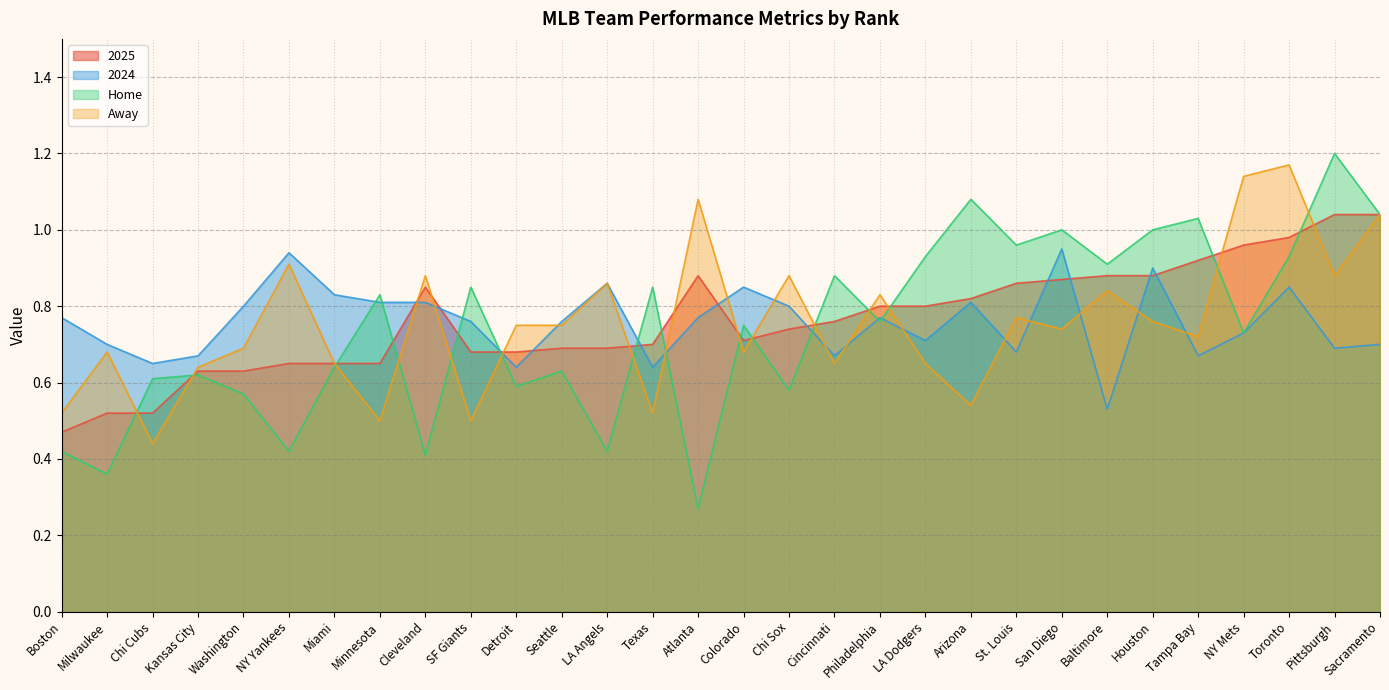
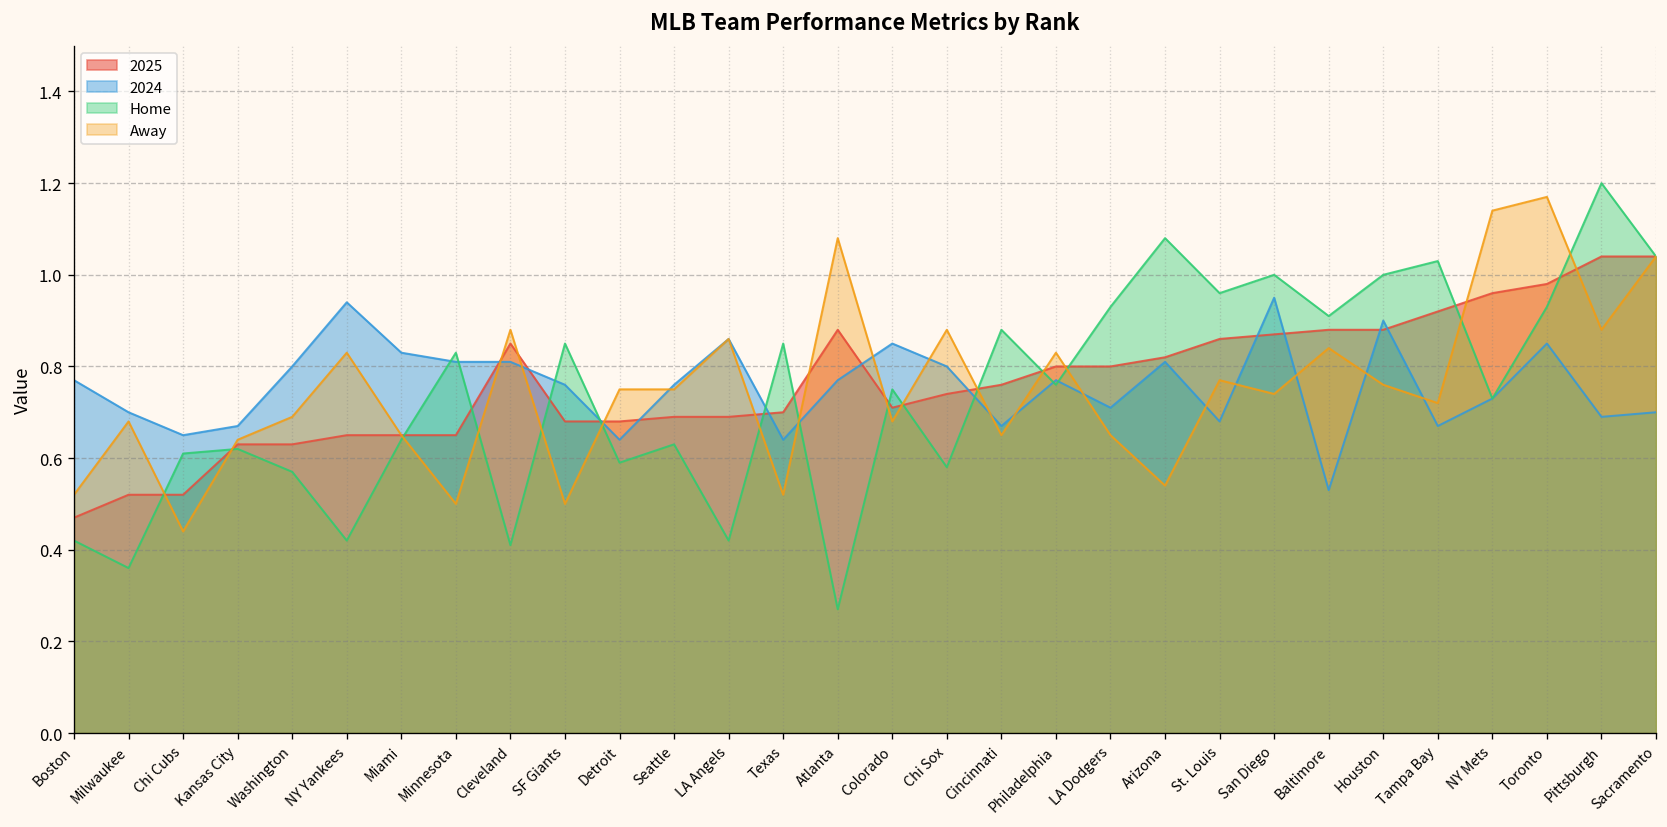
Away, NY Yankees: 0.91 -> 0.83
